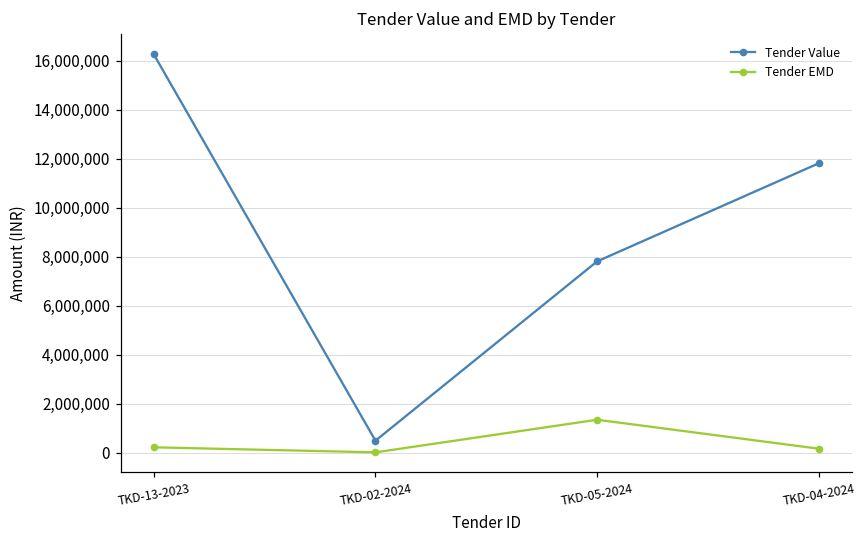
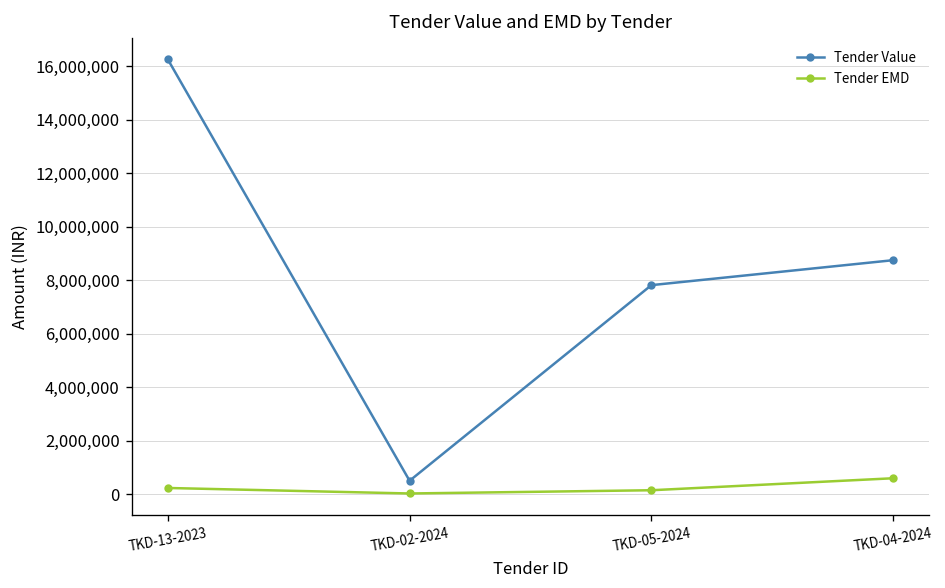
Tender EMD, TKD-05-2024: 1,400,000 -> 100,000
Tender Value, TKD-04-2024: 11,800,000 -> 8,700,000
Tender EMD, TKD-04-2024: 200,000 -> 600,000
